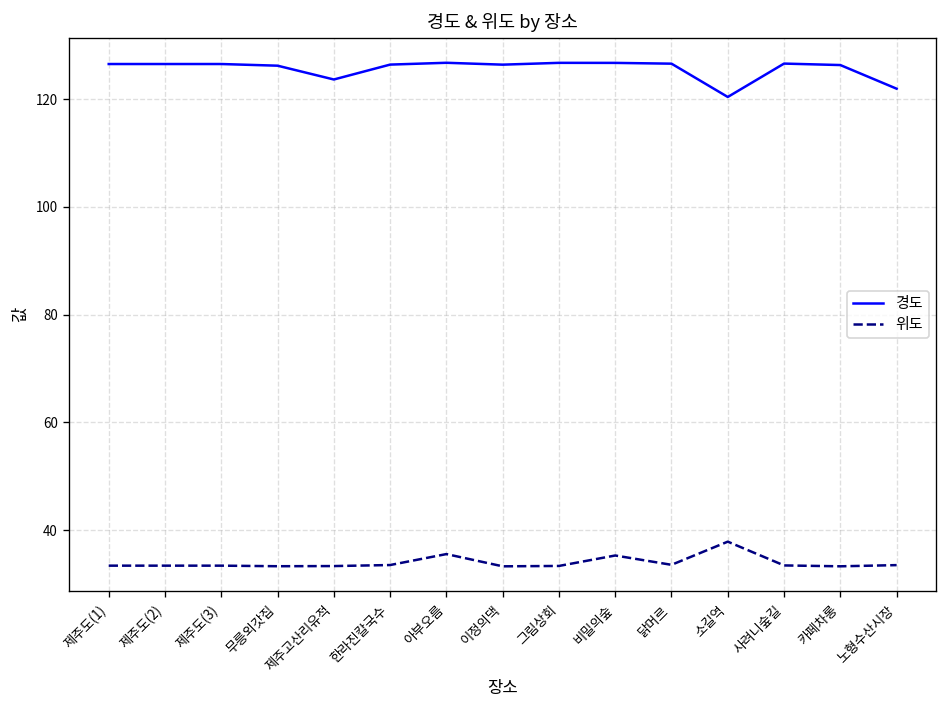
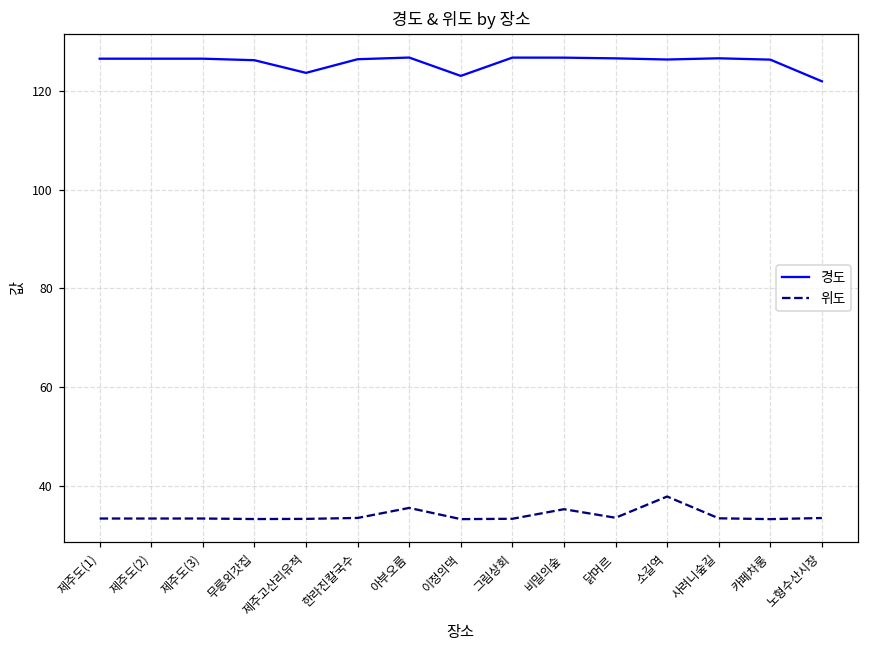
경도, 이정의댁: 126 -> 123
경도, 소길역: 120 -> 126
